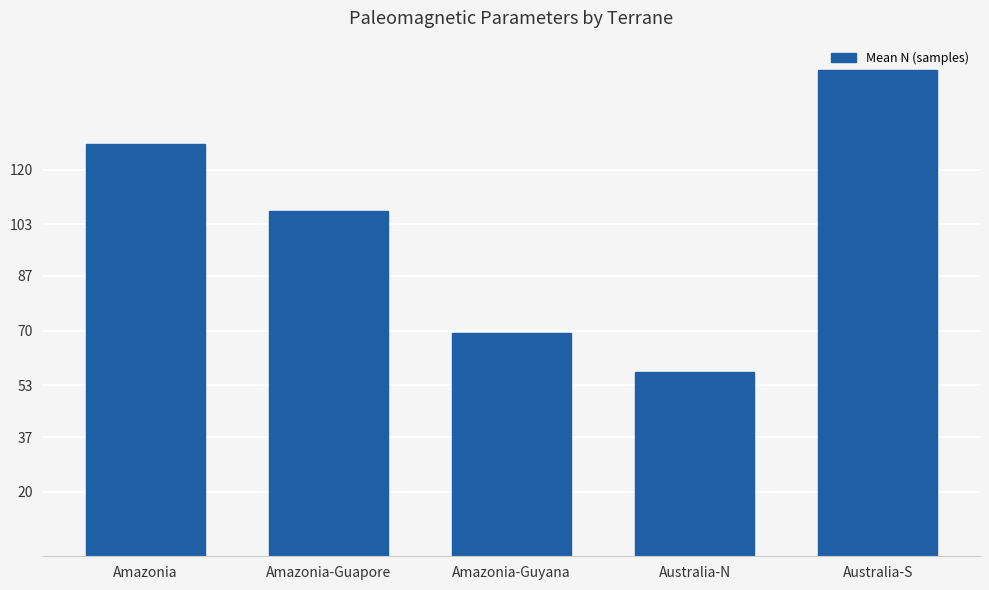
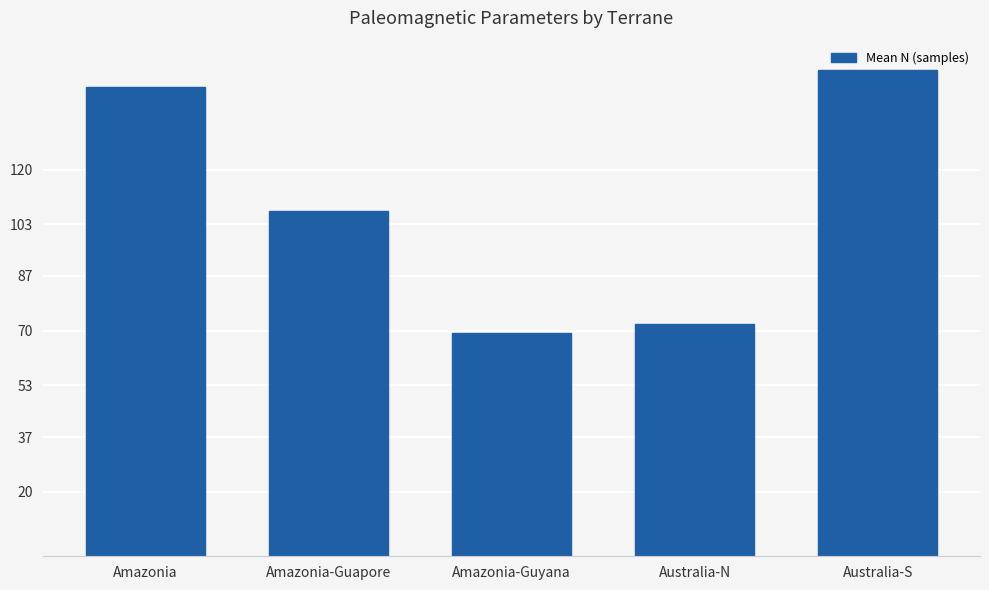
Amazonia: 128 -> 146
Australia-N: 57 -> 72
